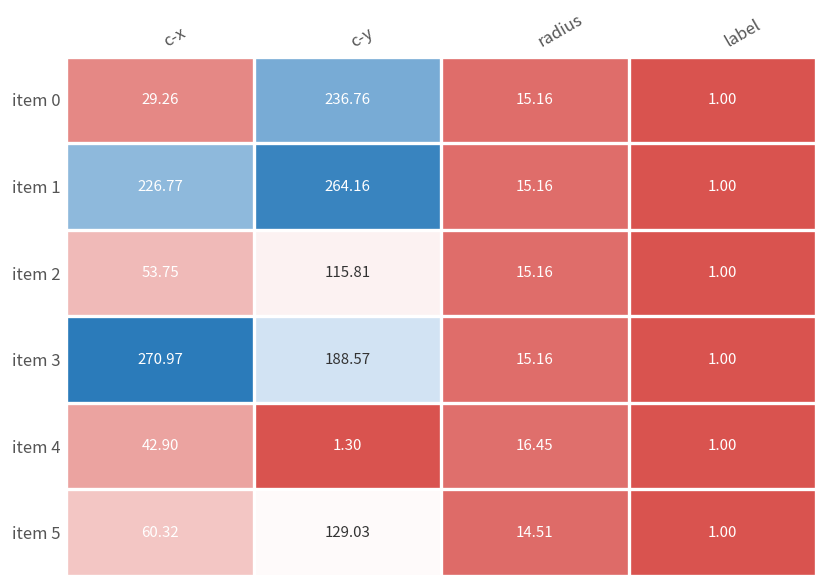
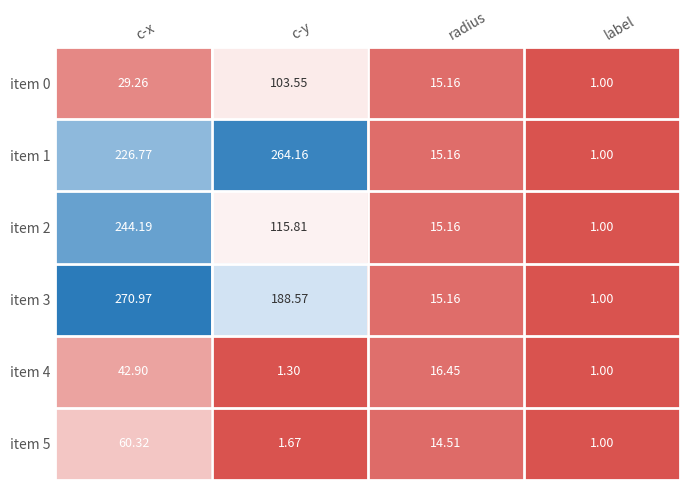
item 0, c-y: 236.76 -> 103.55
item 2, c-x: 53.75 -> 244.19
item 5, c-y: 129.03 -> 1.67
